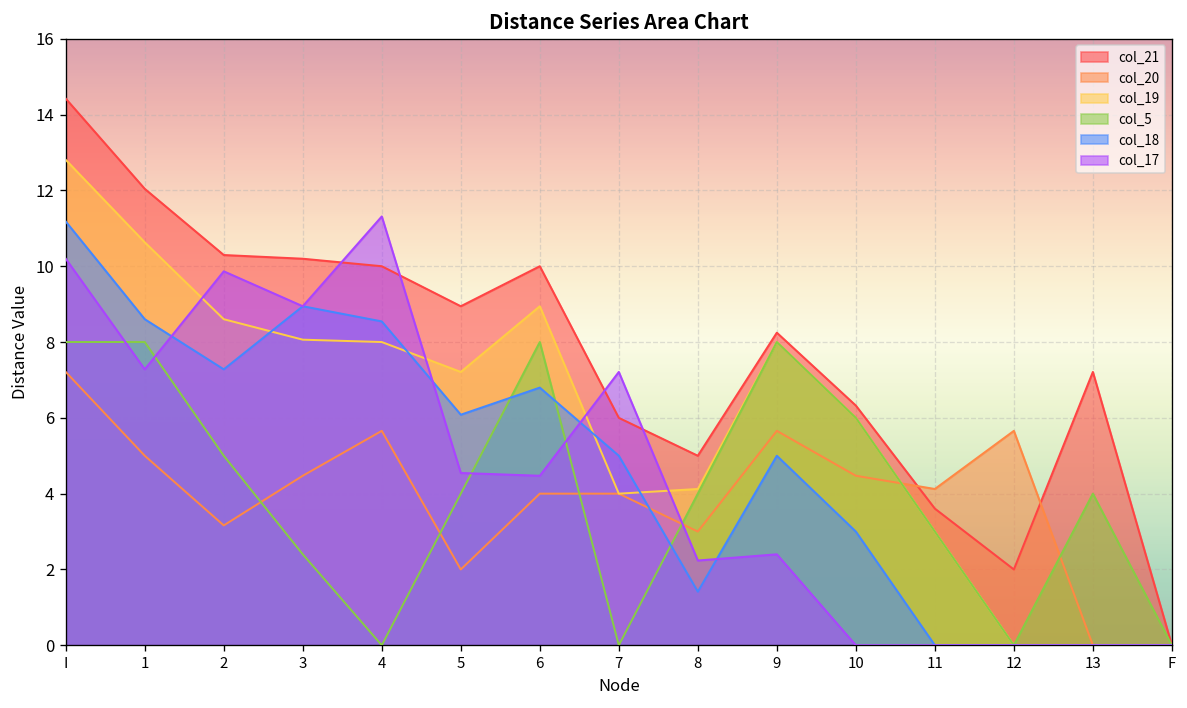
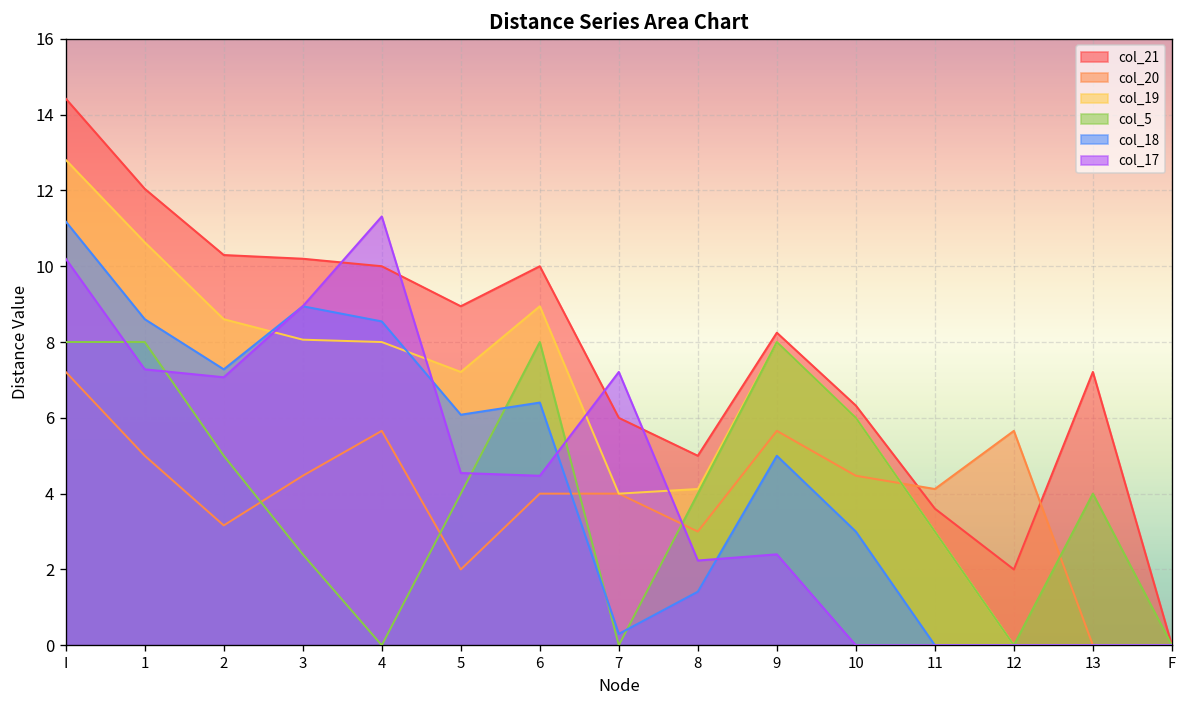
col_17, 2: 9.9 -> 7.1
col_18, 6: 6.8 -> 6.4
col_18, 7: 5.0 -> 0.3
